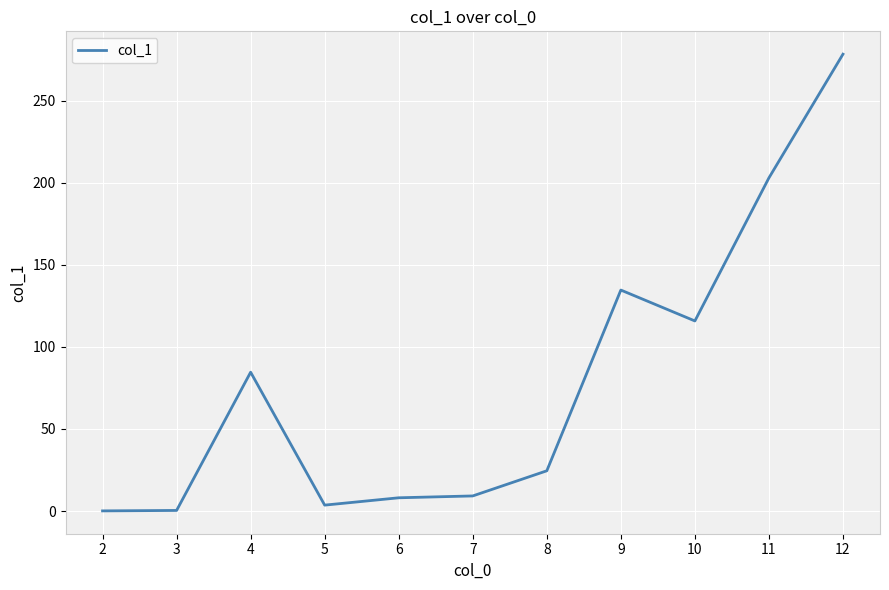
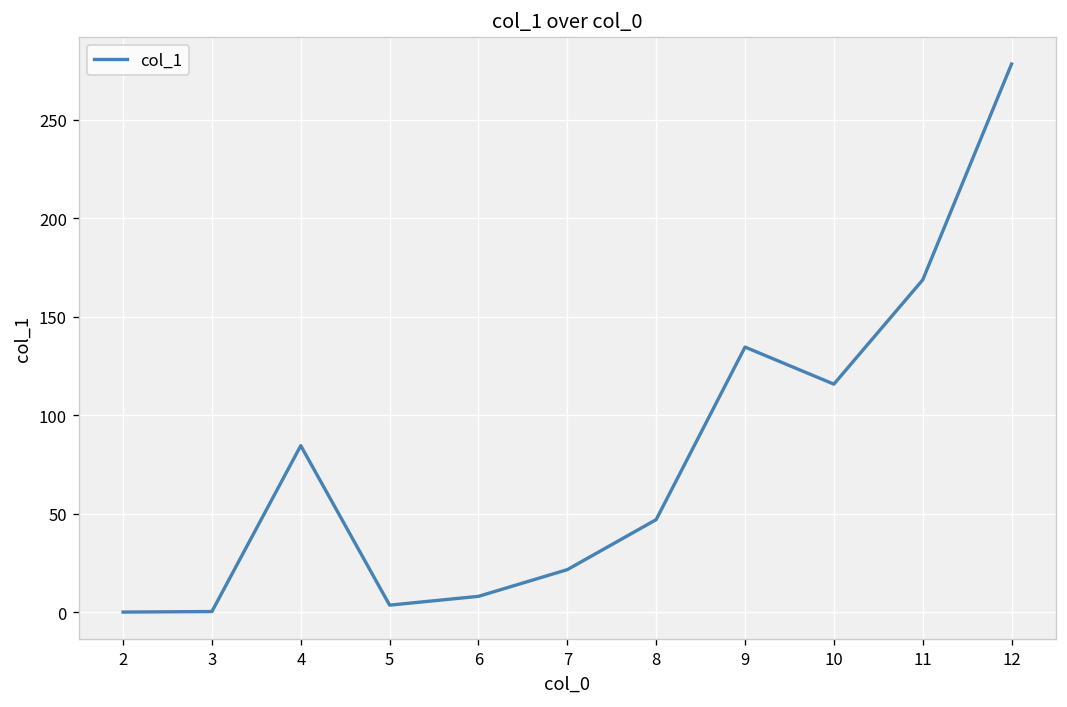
7: 9 -> 22
8: 25 -> 47
11: 203 -> 169
